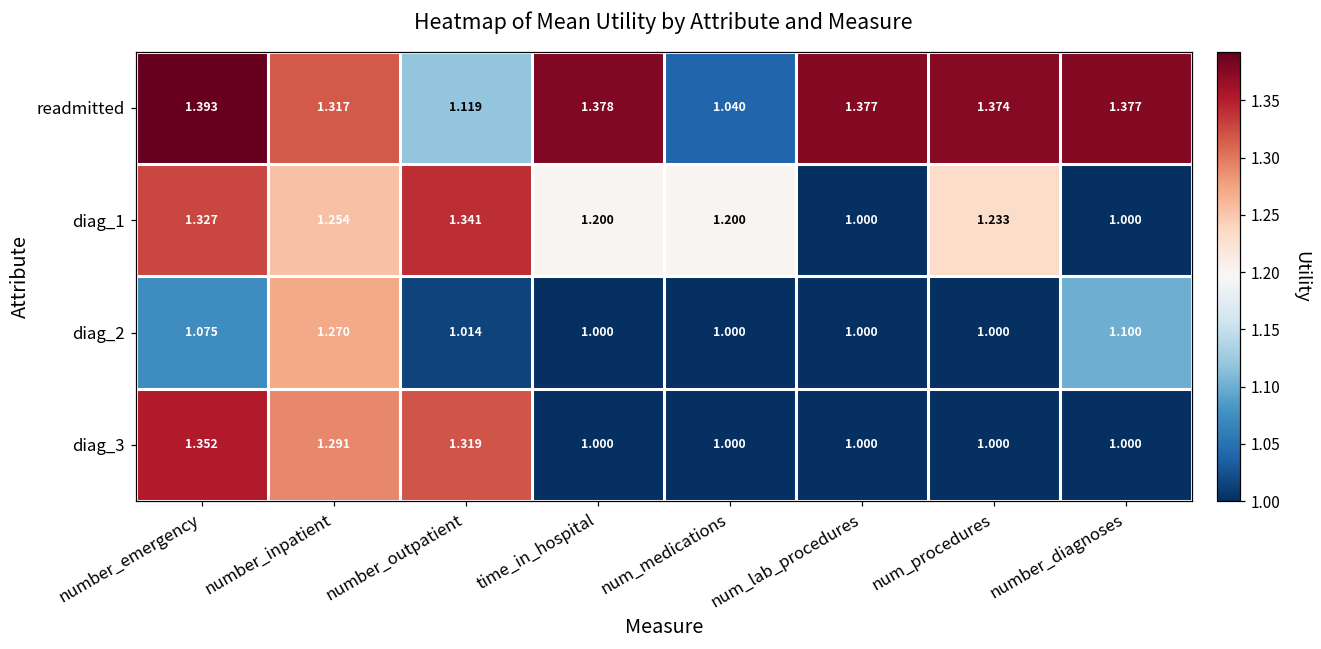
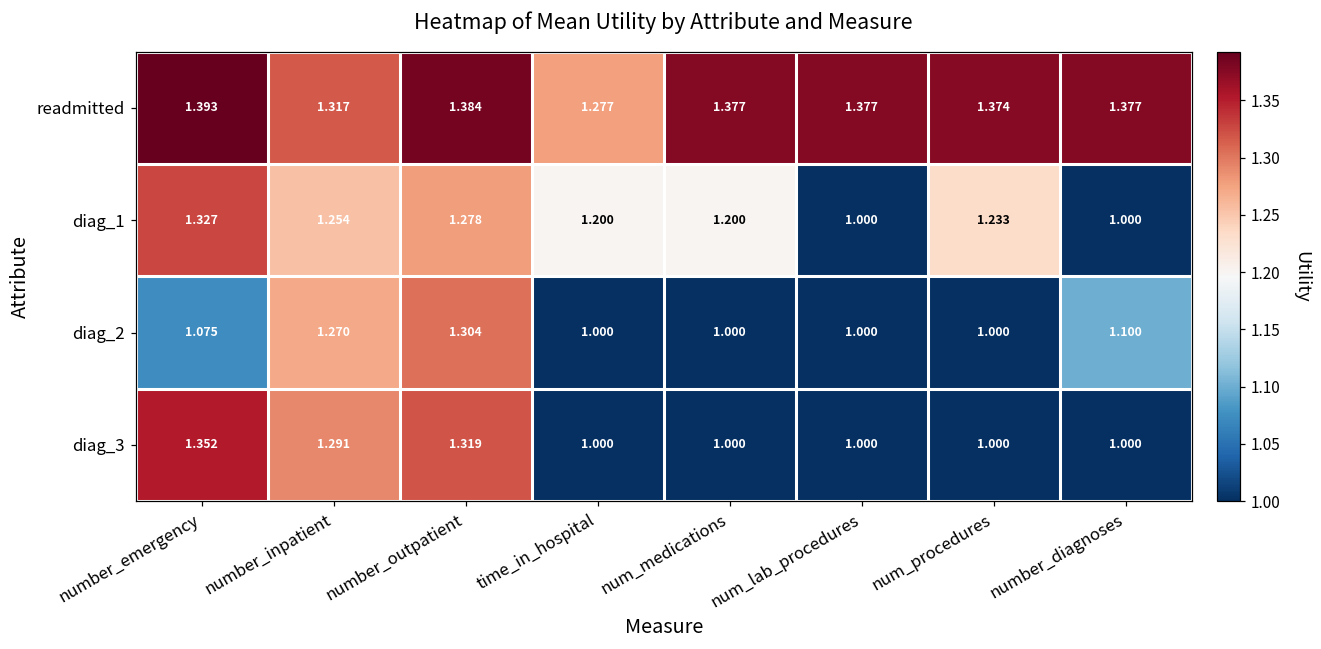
readmitted, number_outpatient: 1.119 -> 1.384
readmitted, time_in_hospital: 1.378 -> 1.277
readmitted, num_medications: 1.040 -> 1.377
diag_1, number_outpatient: 1.341 -> 1.278
diag_2, number_outpatient: 1.014 -> 1.304
